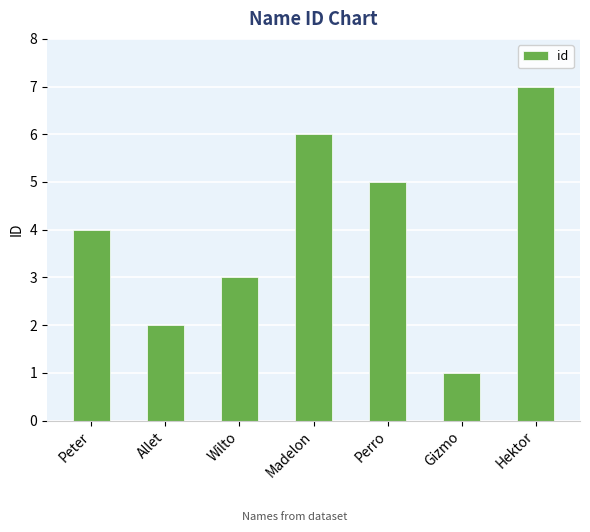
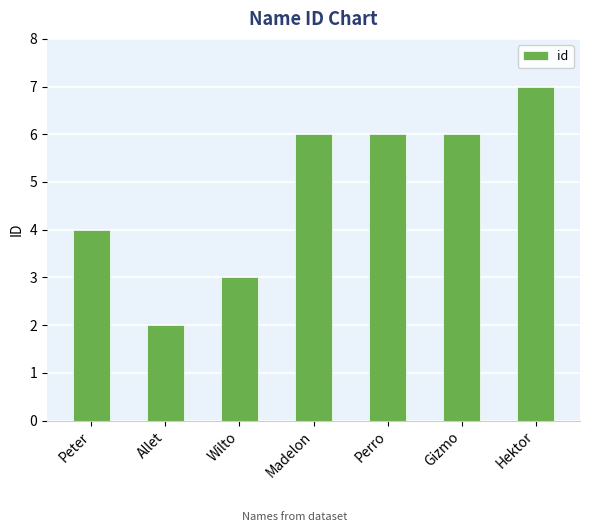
Perro: 5 -> 6
Gizmo: 1 -> 6
